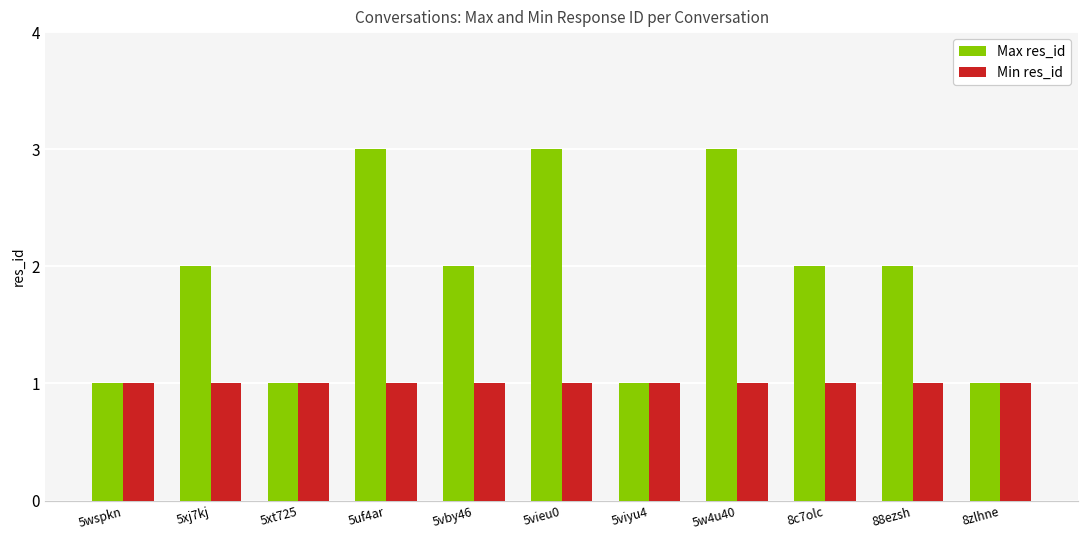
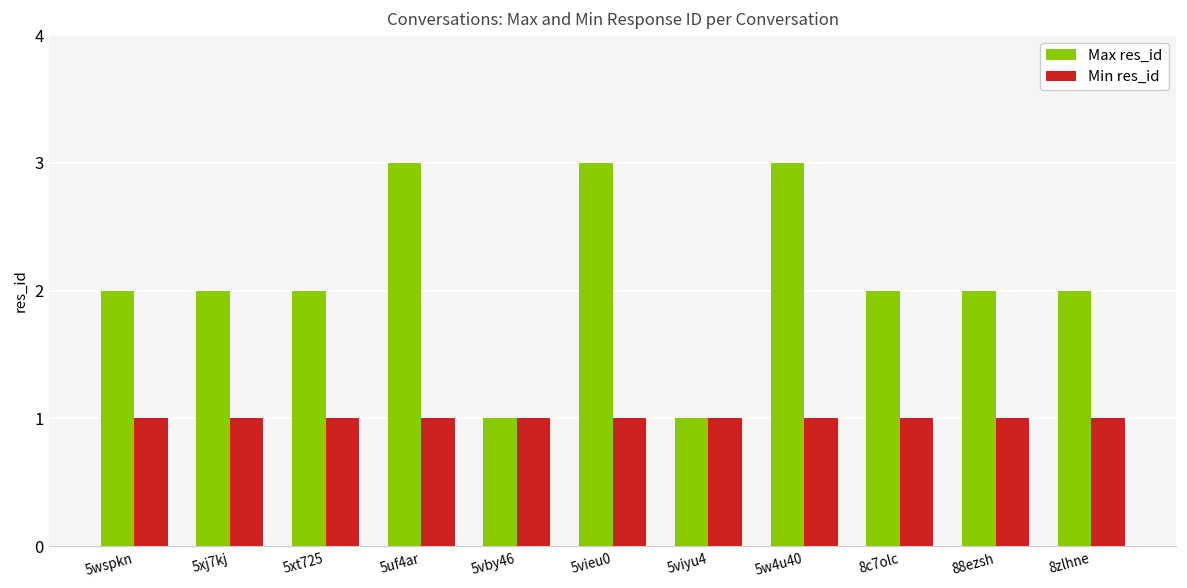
Max res_id, 5wspkn: 1 -> 2
Max res_id, 5xt725: 1 -> 2
Max res_id, 5vby46: 2 -> 1
Max res_id, 8zlhne: 1 -> 2
